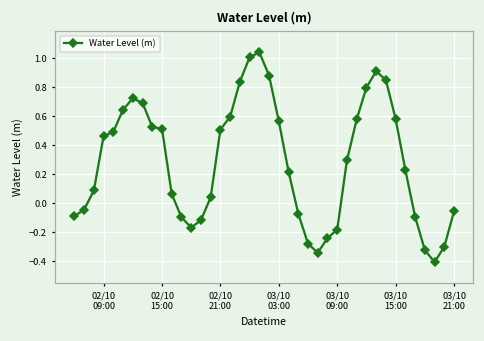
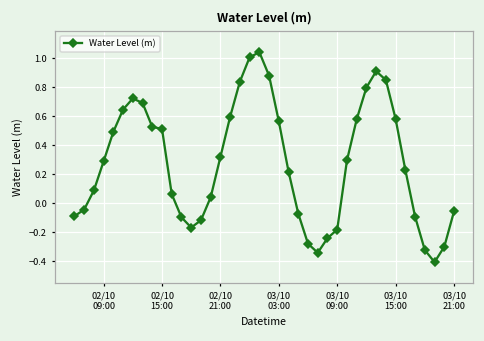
02/10 09:00: 0.46 -> 0.29
02/10 21:00: 0.51 -> 0.32
